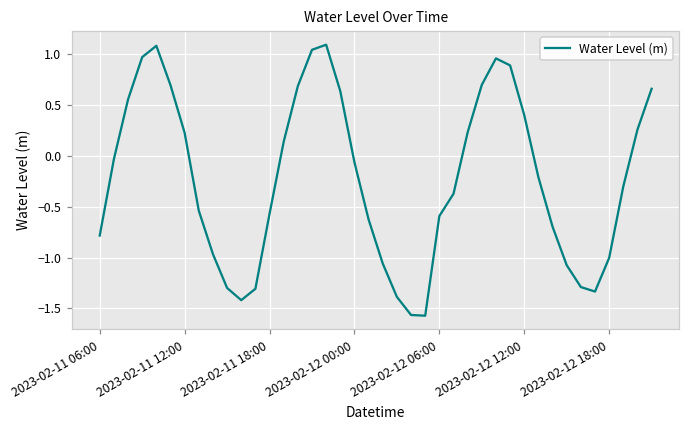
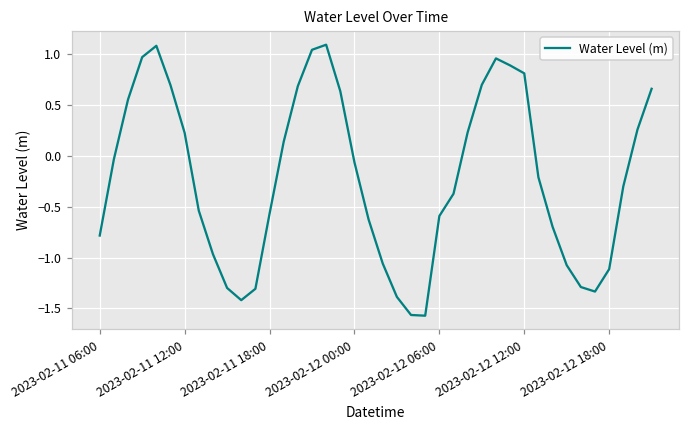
2023-02-12 12:00: 0.4 -> 0.8
2023-02-12 18:00: -1.0 -> -1.1
